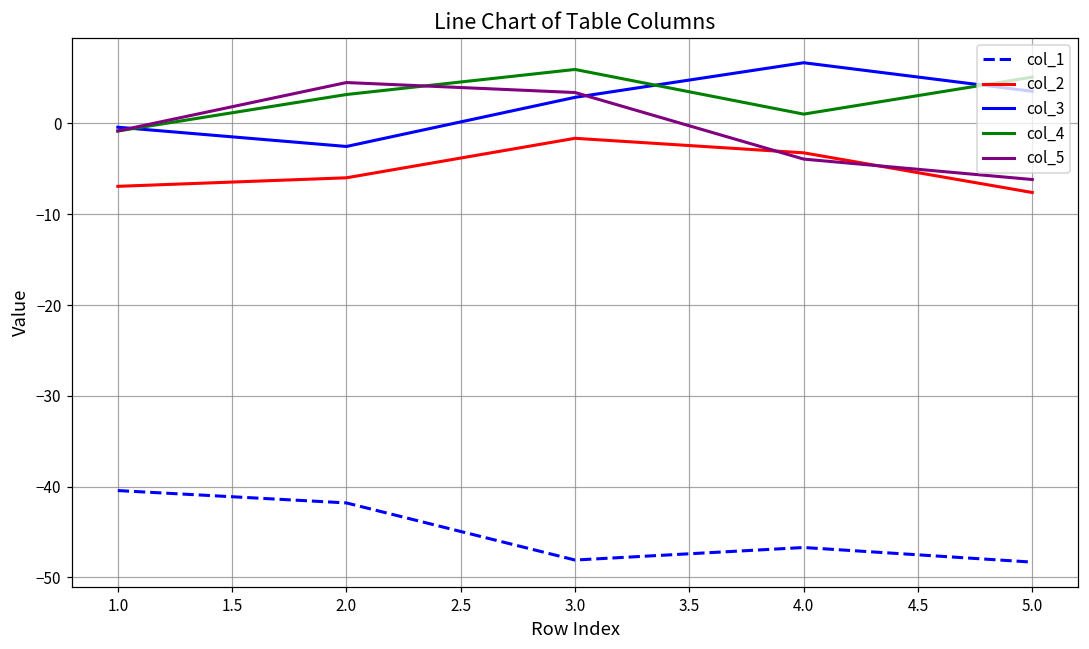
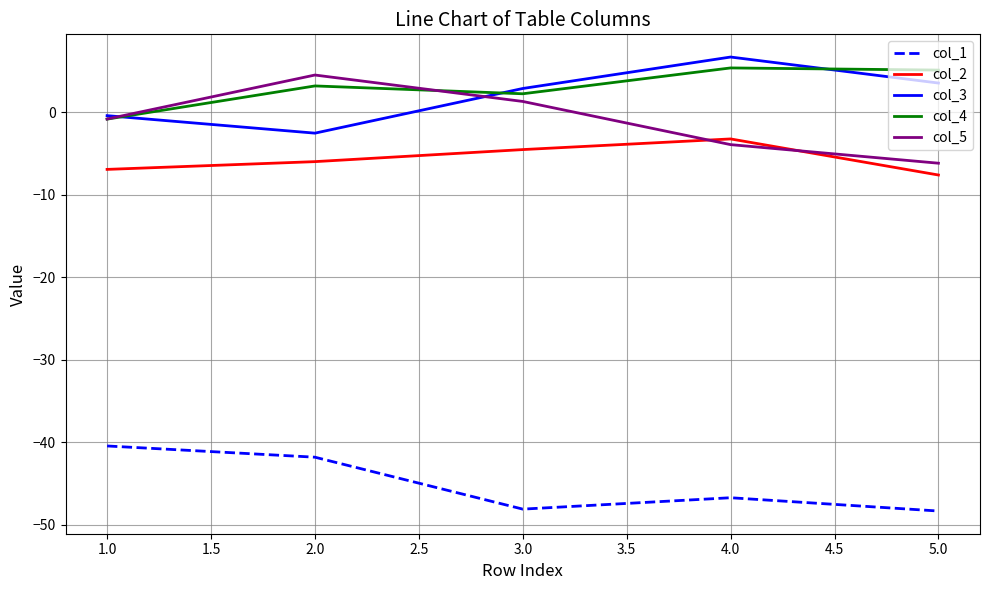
col_2, 3.0: -2 -> -5
col_4, 3.0: 6 -> 2
col_5, 3.0: 3 -> 1
col_4, 4.0: 1 -> 5
